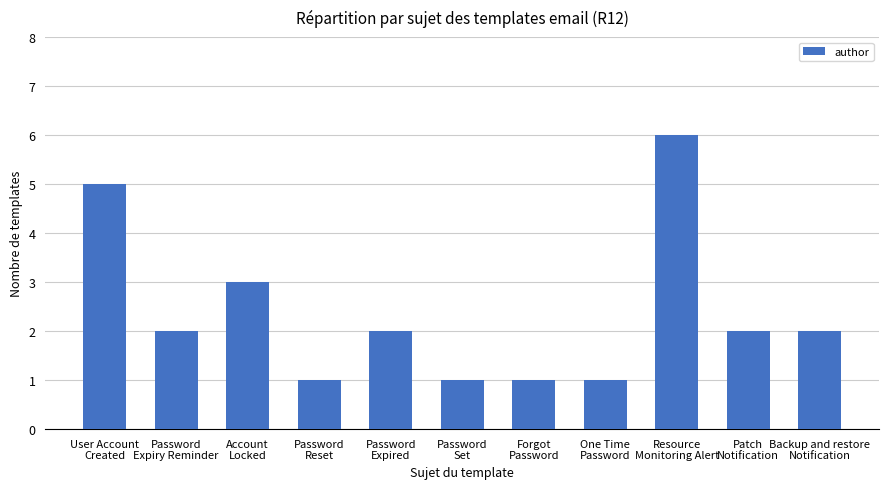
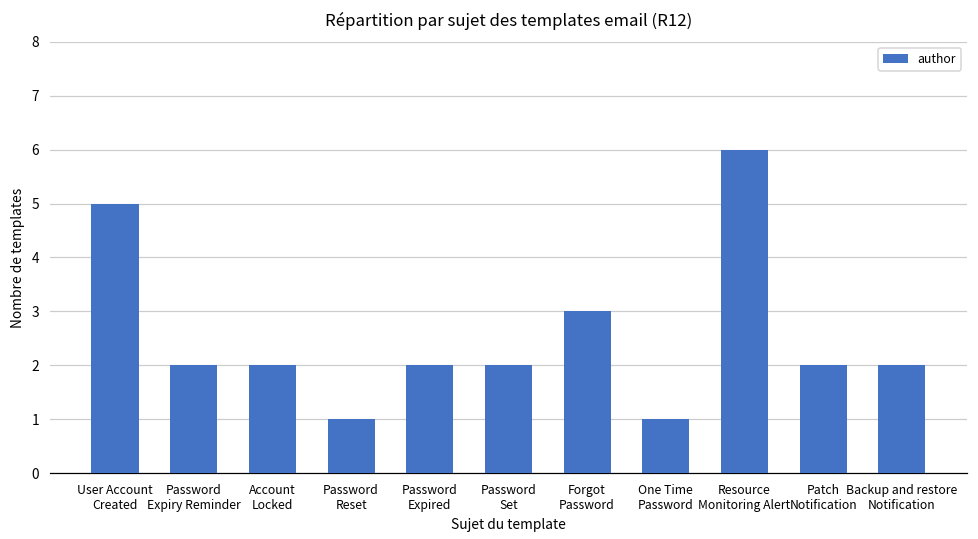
Account Locked: 3 -> 2
Password Set: 1 -> 2
Forgot Password: 1 -> 3
